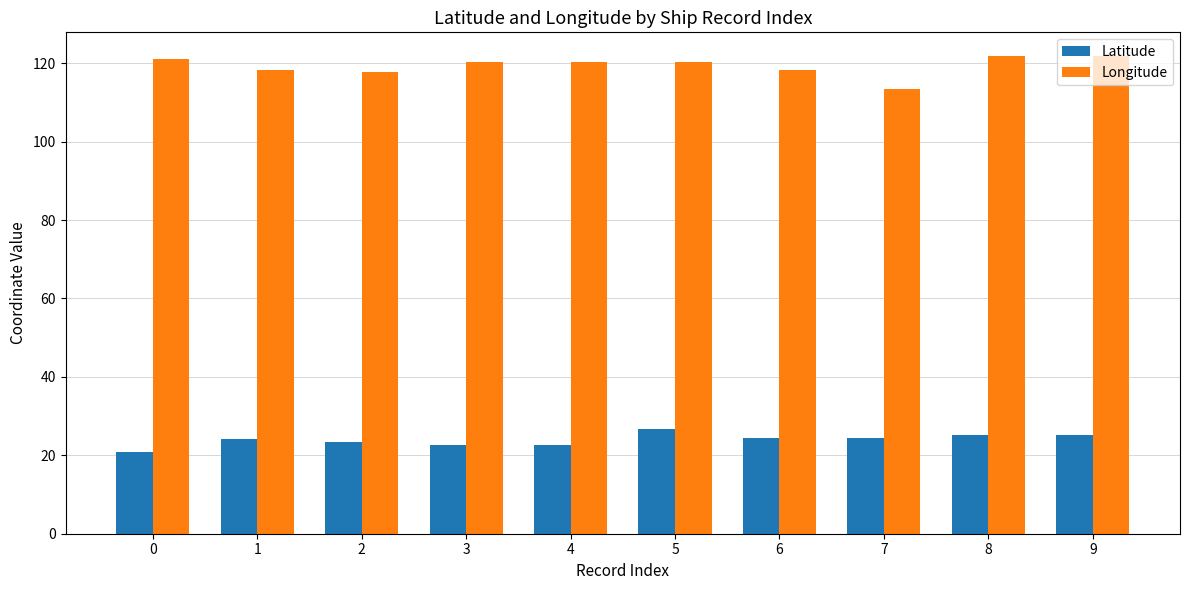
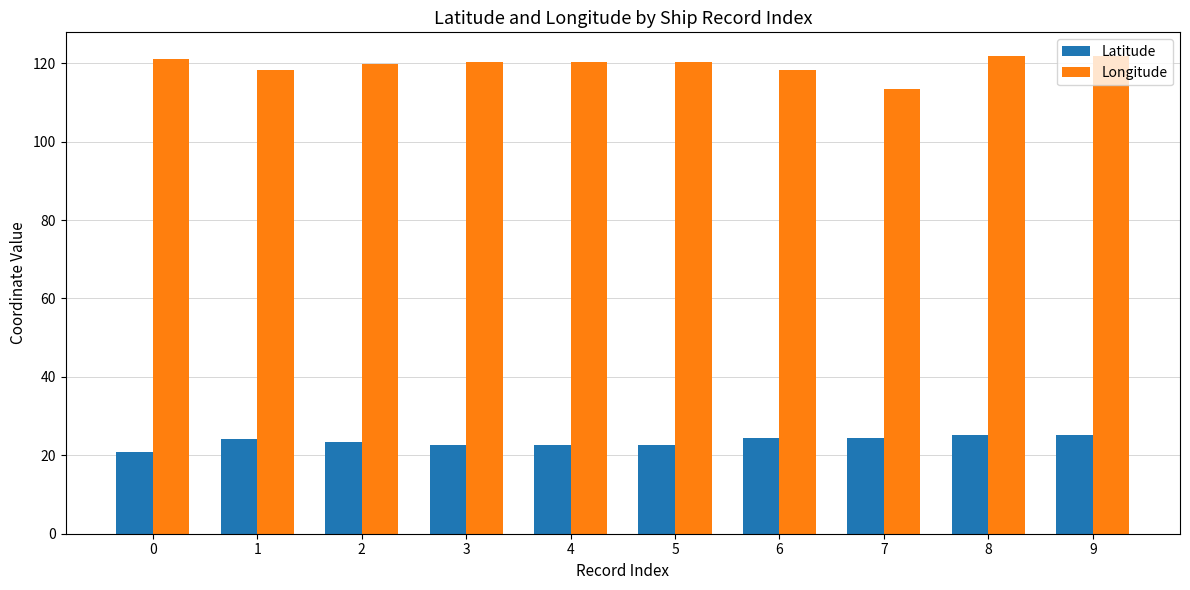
Longitude, 2: 118 -> 120
Latitude, 5: 27 -> 23
